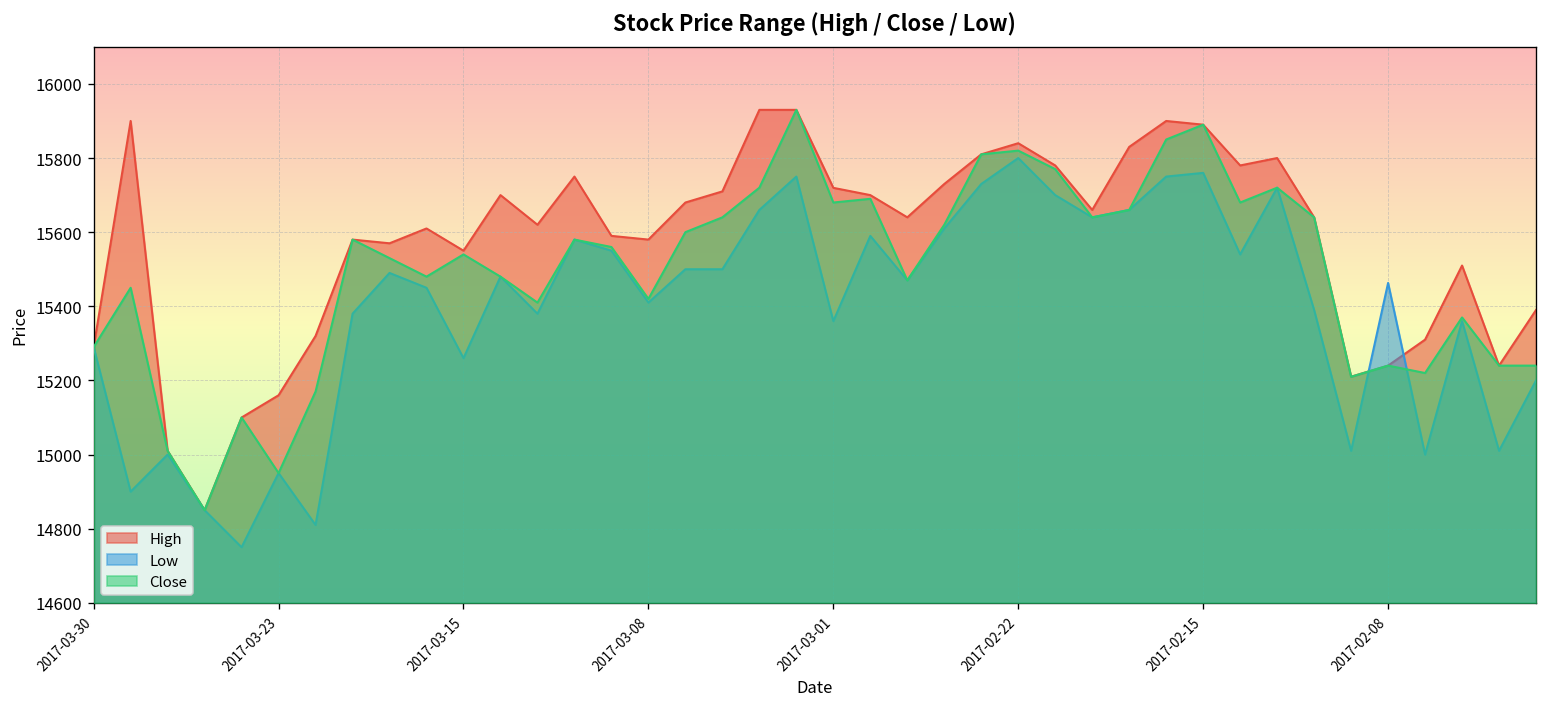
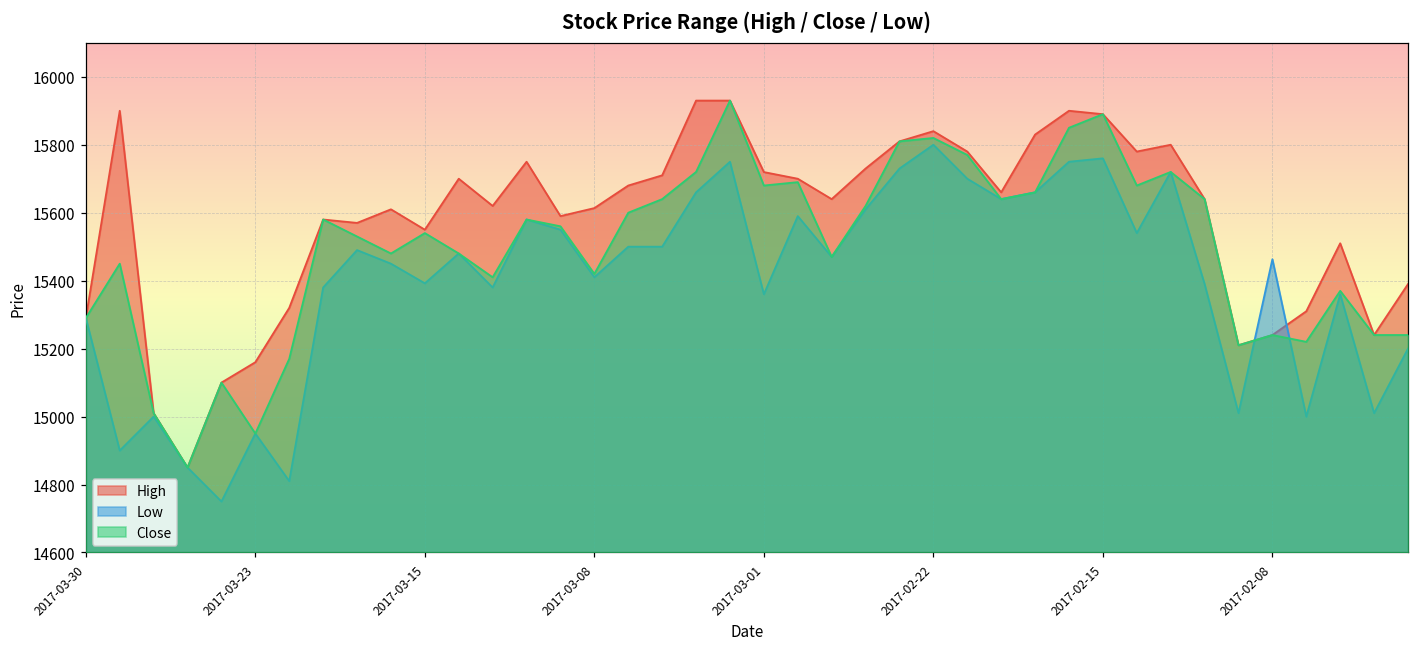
Low, 2017-03-15: 15260 -> 15390
High, 2017-03-08: 15580 -> 15610
